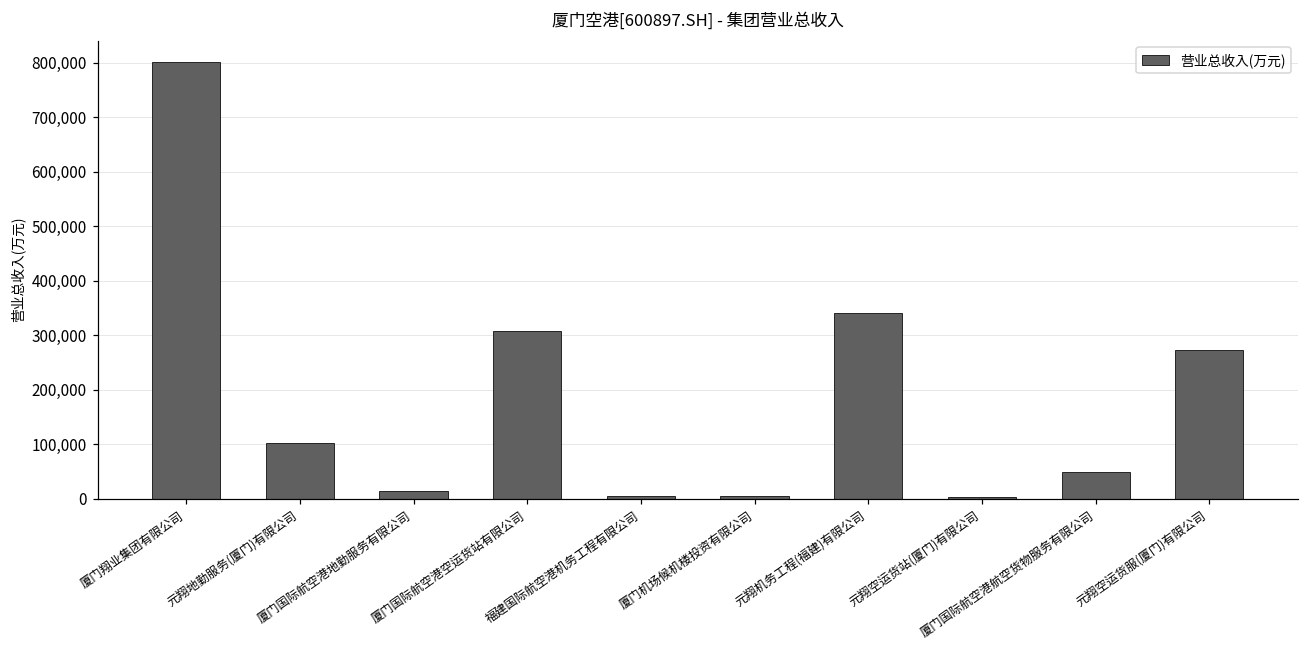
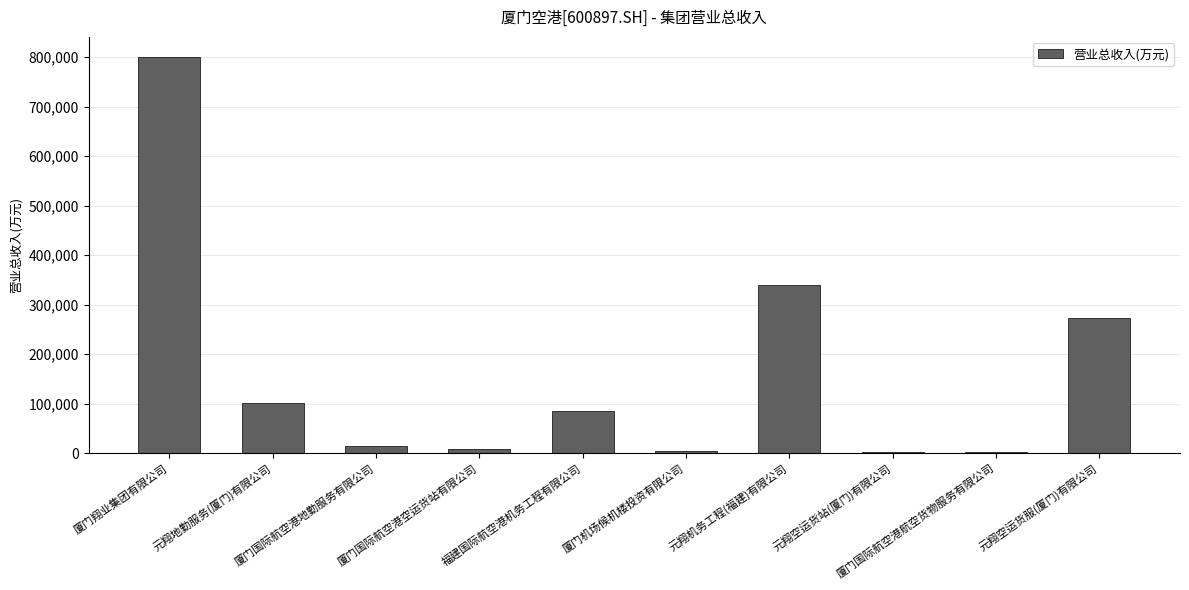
厦门国际航空港空运货站有限公司: 310,000 -> 10,000
福建国际航空港机务工程有限公司: 10,000 -> 90,000
厦门国际航空港航空货物服务有限公司: 50,000 -> 0
